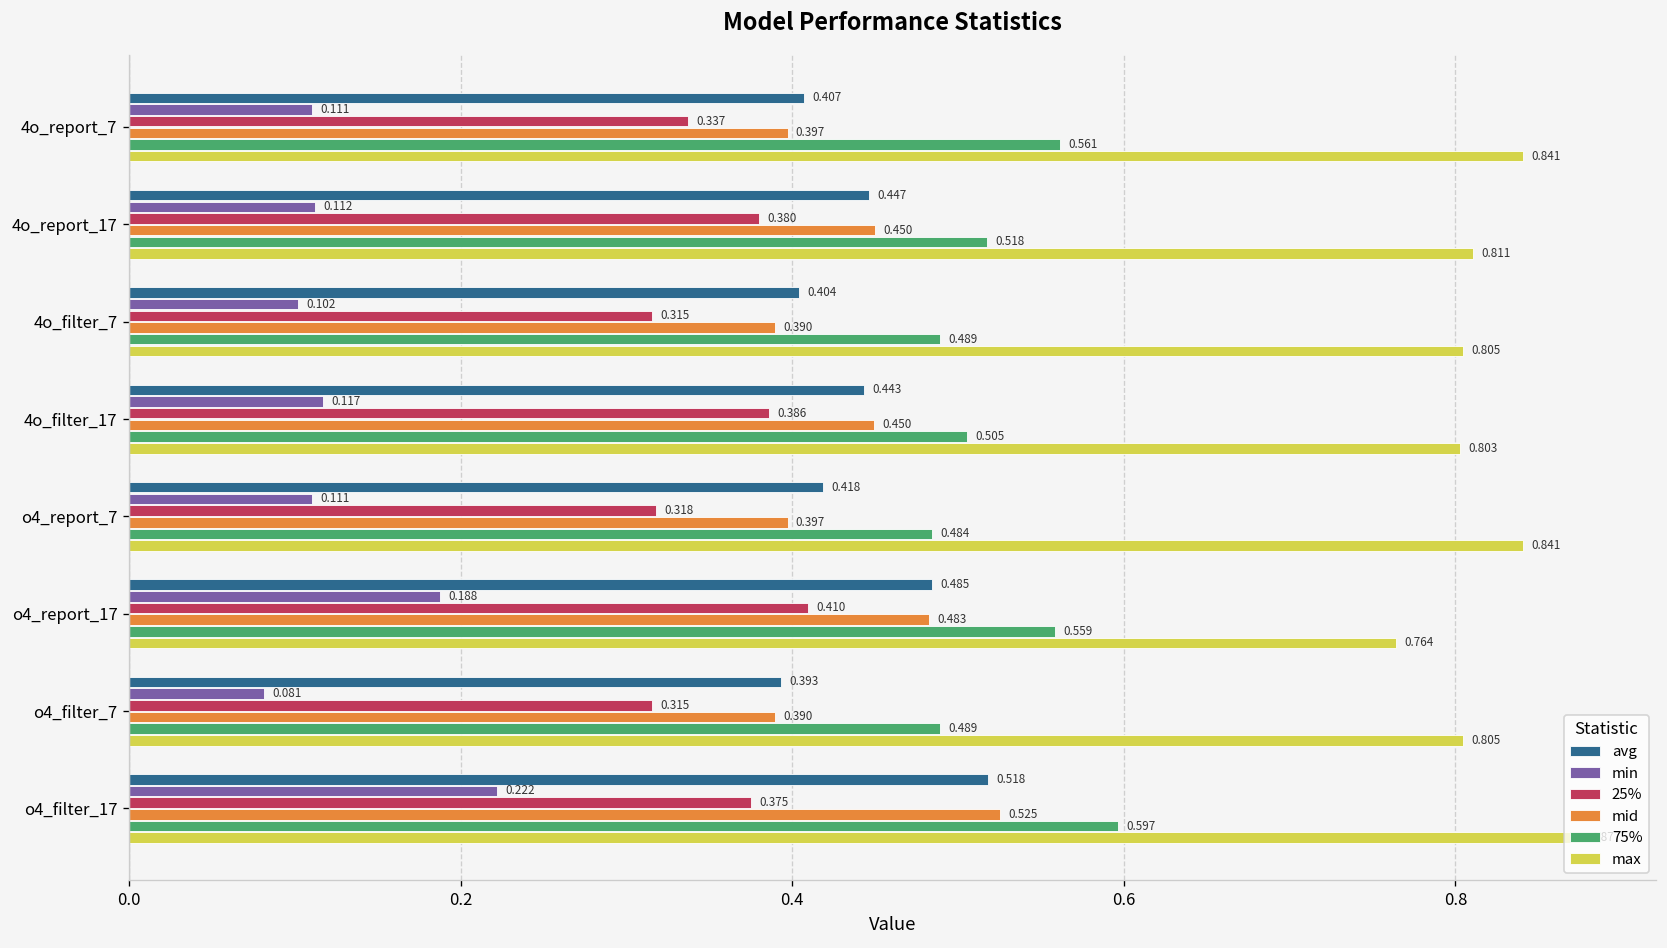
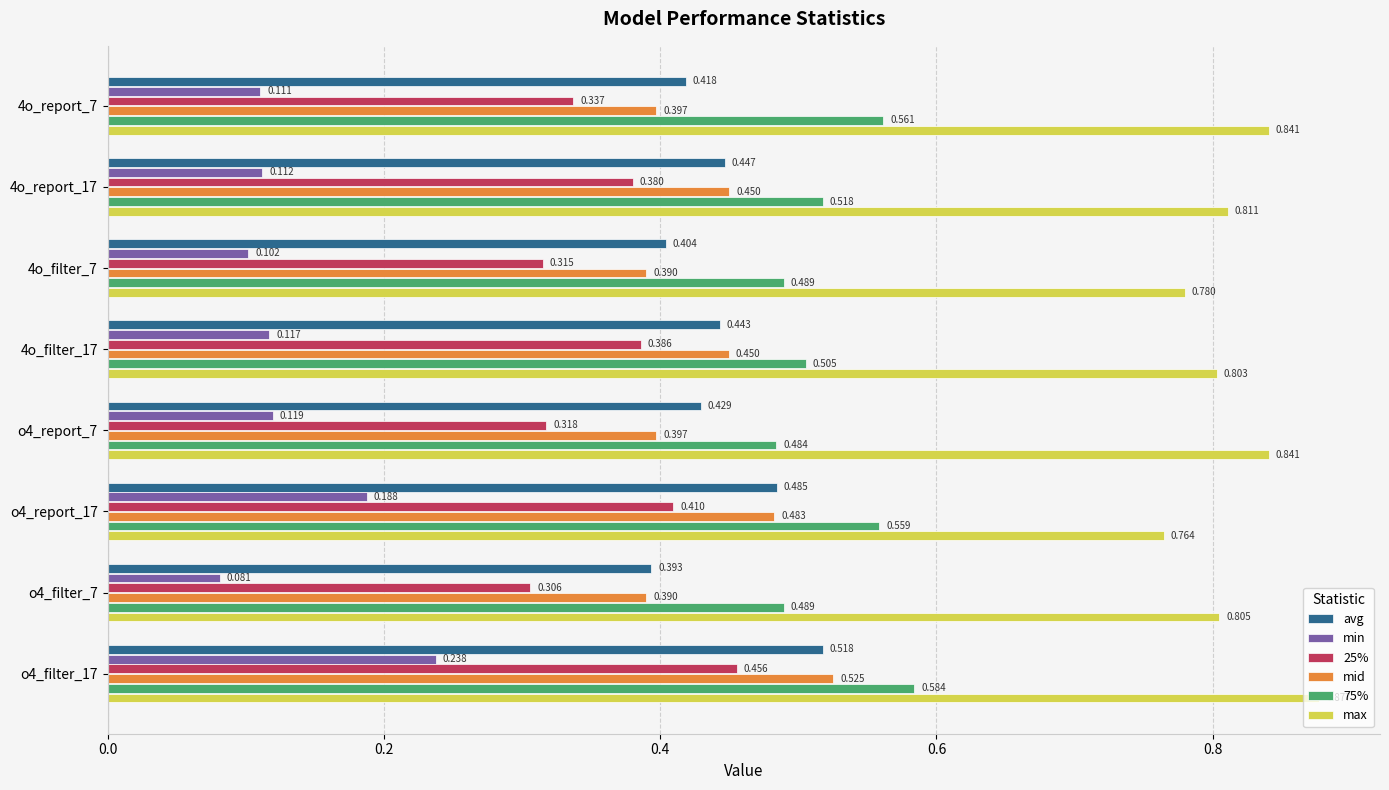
avg, 4o_report_7: 0.407 -> 0.418
max, 4o_filter_7: 0.805 -> 0.780
avg, o4_report_7: 0.418 -> 0.429
min, o4_report_7: 0.111 -> 0.119
25%, o4_filter_7: 0.315 -> 0.306
min, o4_filter_17: 0.222 -> 0.238
25%, o4_filter_17: 0.375 -> 0.456
75%, o4_filter_17: 0.597 -> 0.584
